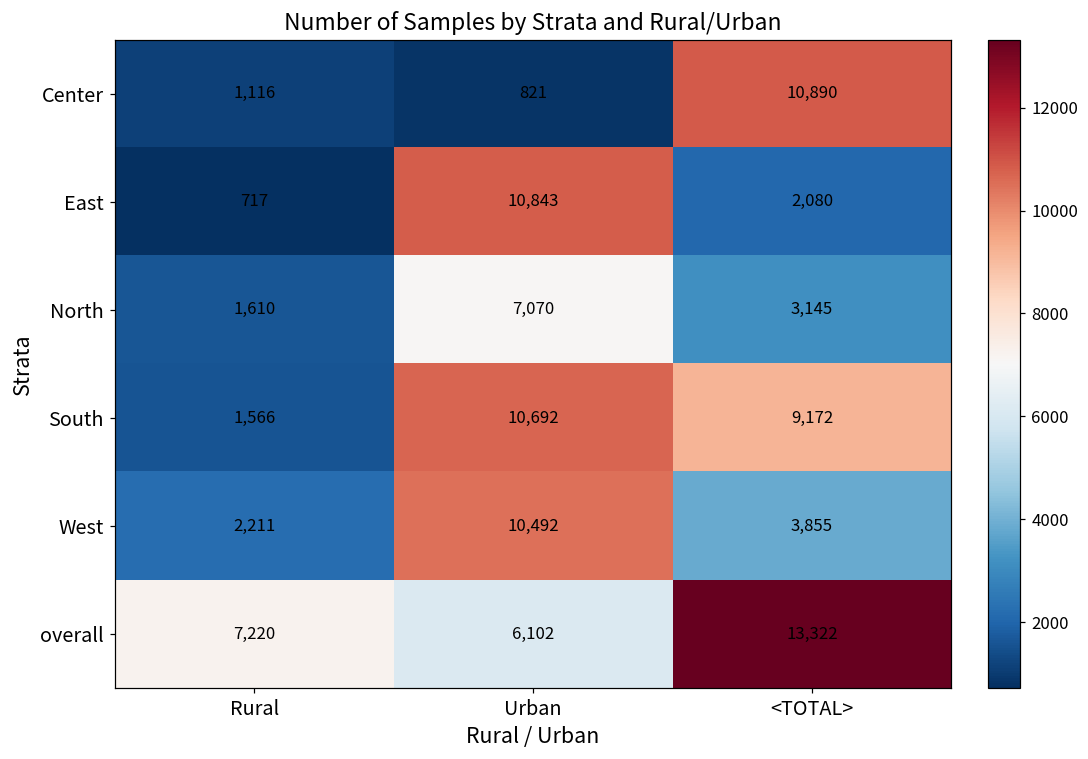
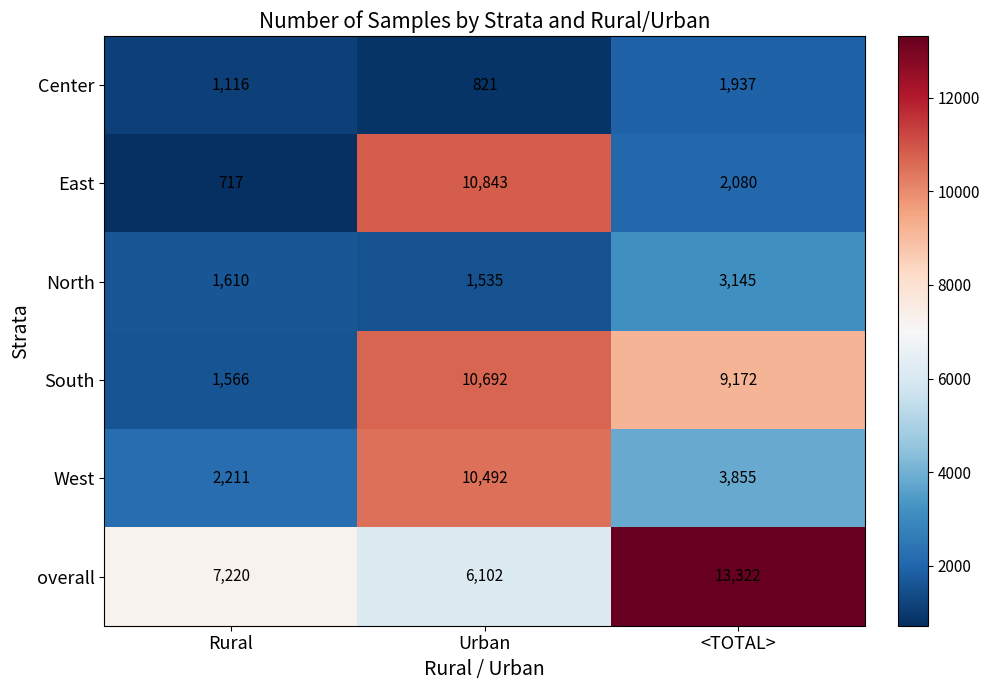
Center, <TOTAL>: 10,890 -> 1,937
North, Urban: 7,070 -> 1,535
